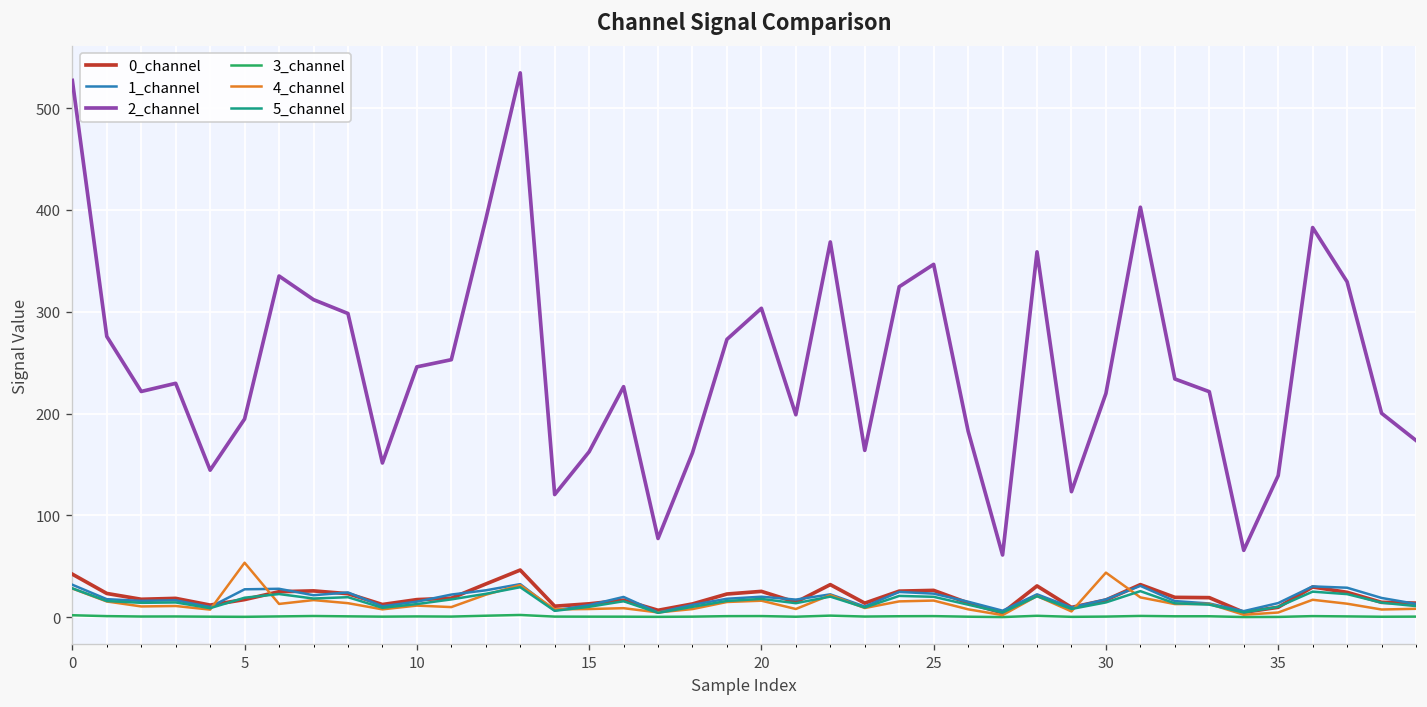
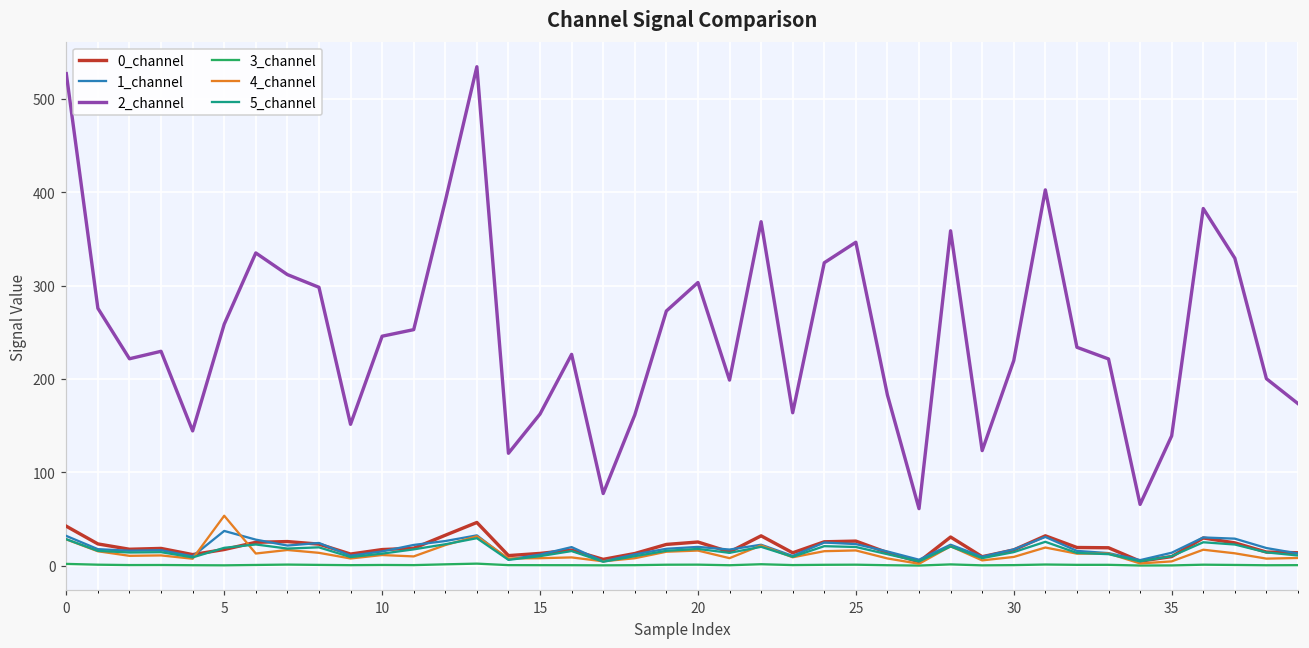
1_channel, 5: 30 -> 40
2_channel, 5: 190 -> 260
4_channel, 30: 40 -> 10
